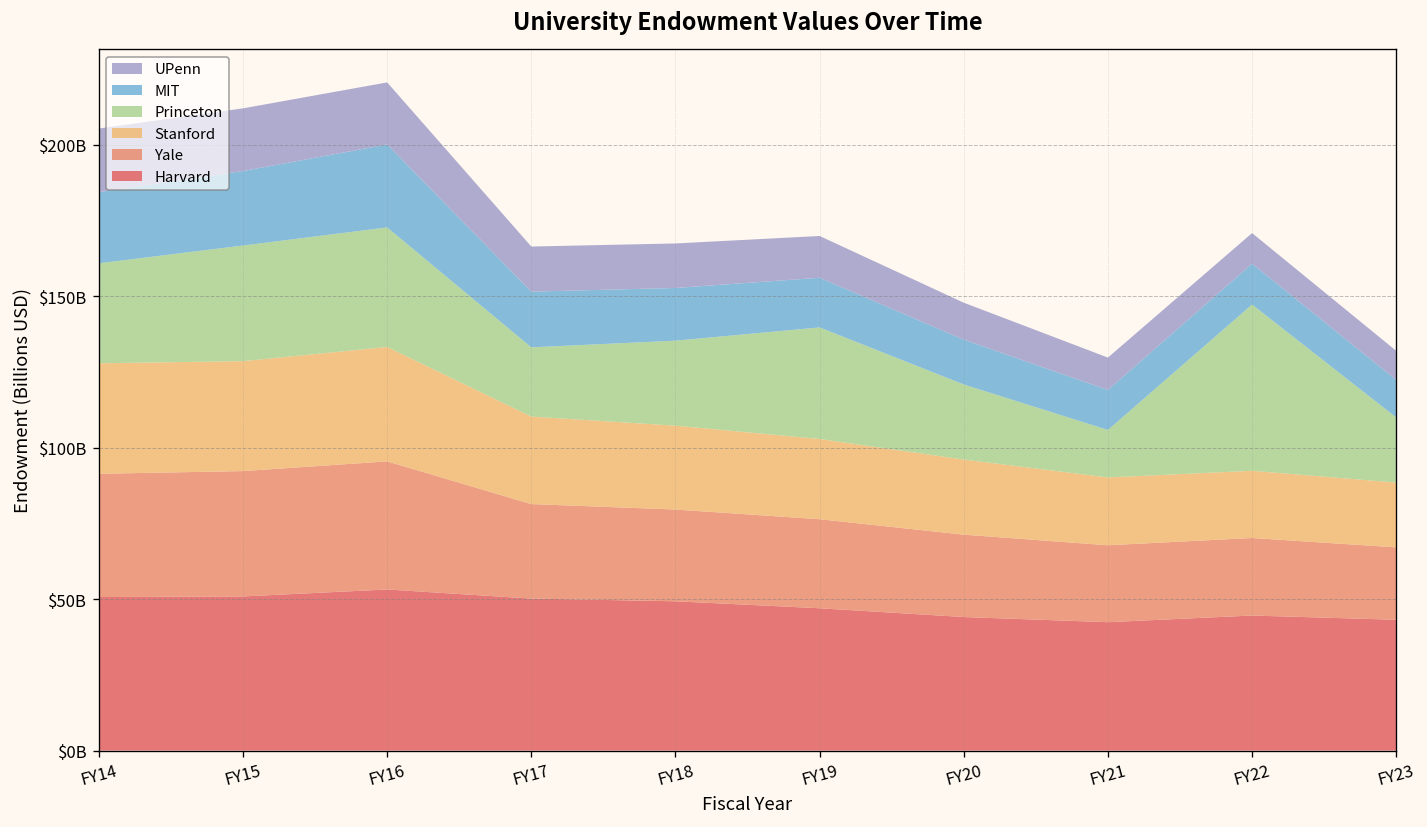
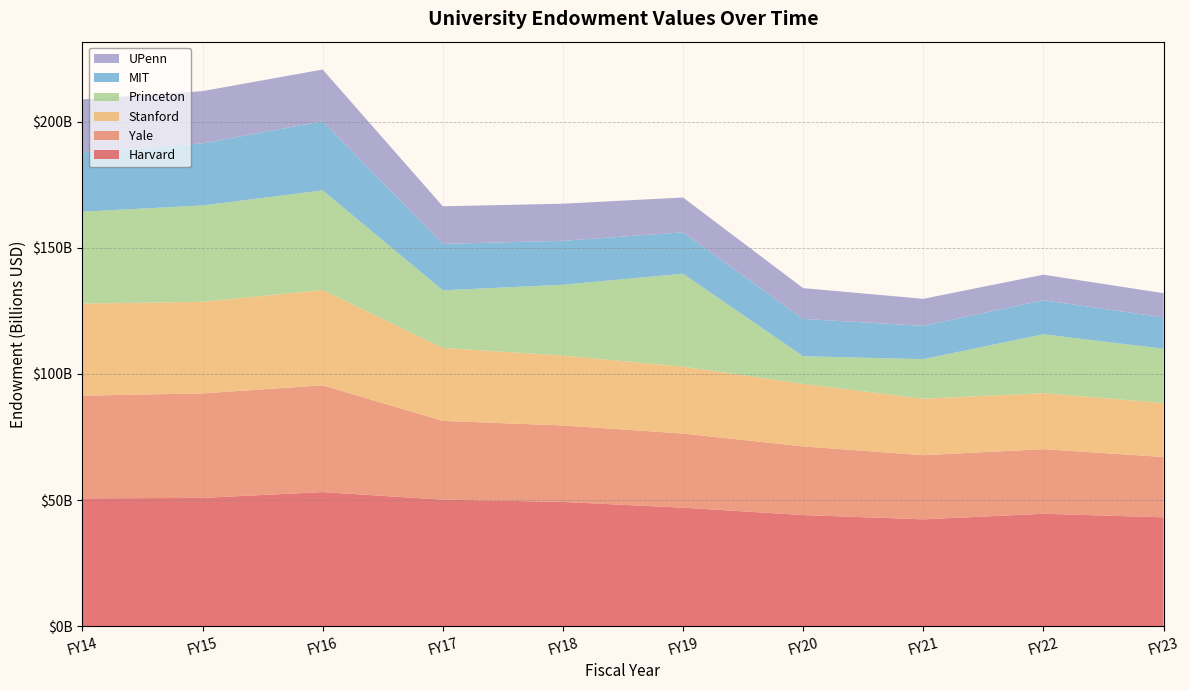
Princeton, FY14: $33000000000 -> $36000000000
Princeton, FY20: $25000000000 -> $11000000000
Princeton, FY22: $55000000000 -> $23000000000
